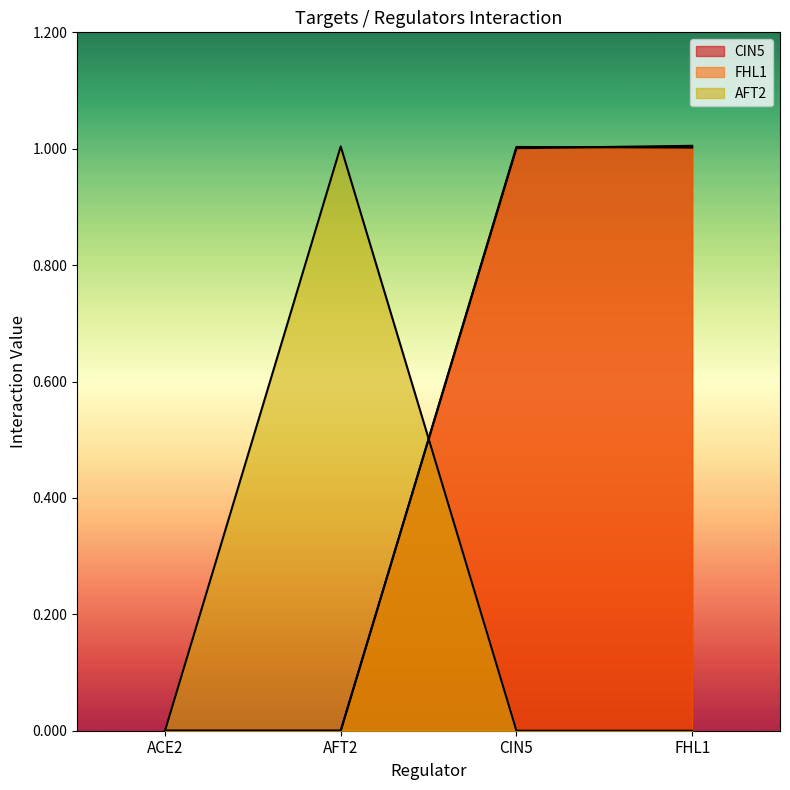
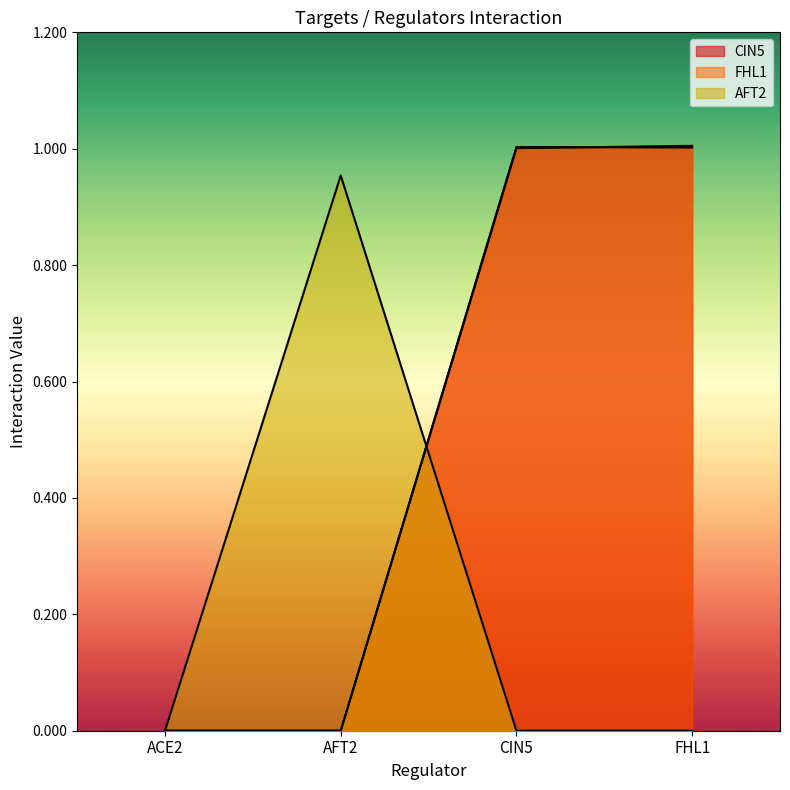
AFT2, AFT2: 1.00 -> 0.95
